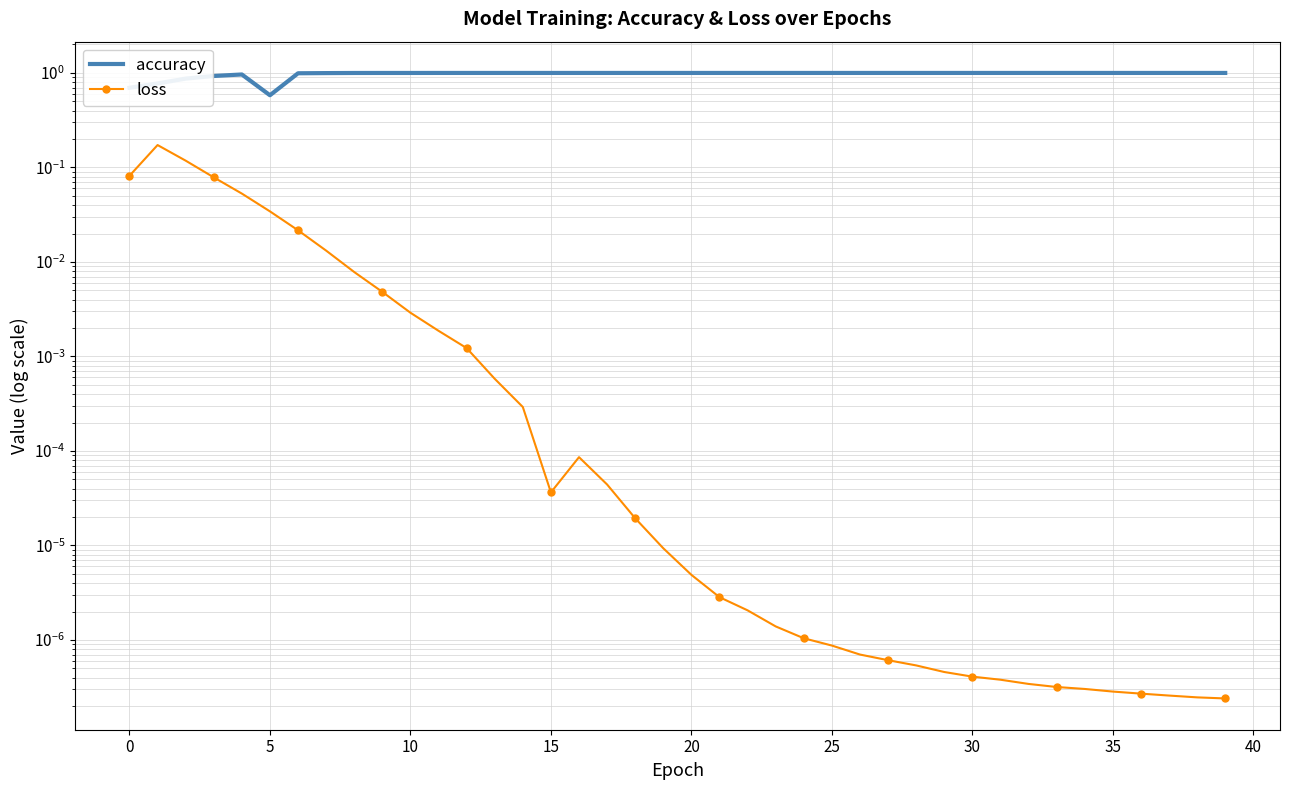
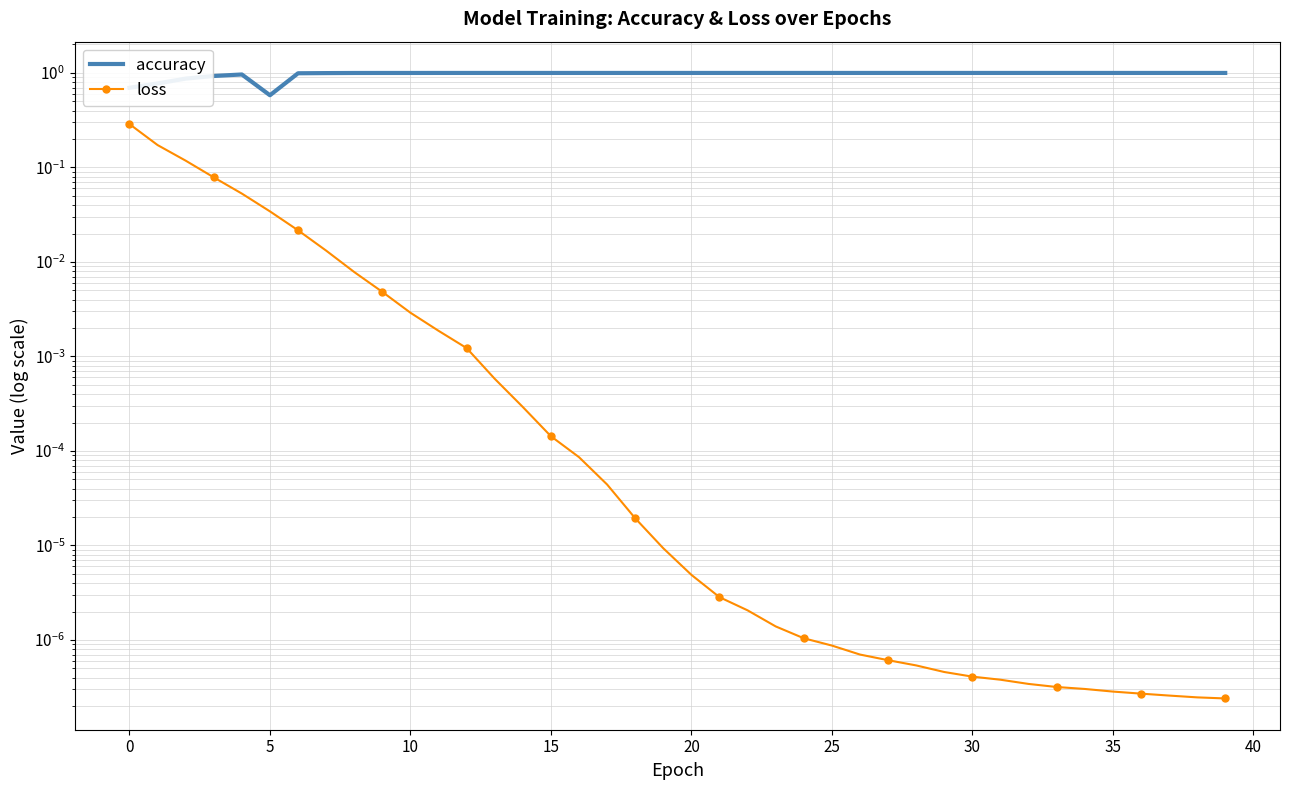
loss, 0: 0.08 -> 0.29
loss, 15: 0.000036 -> 0.00014
